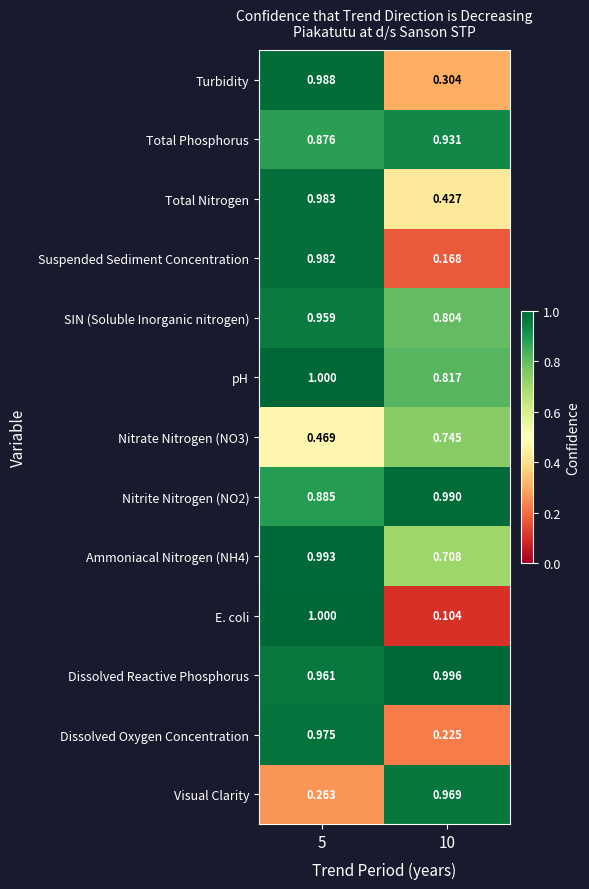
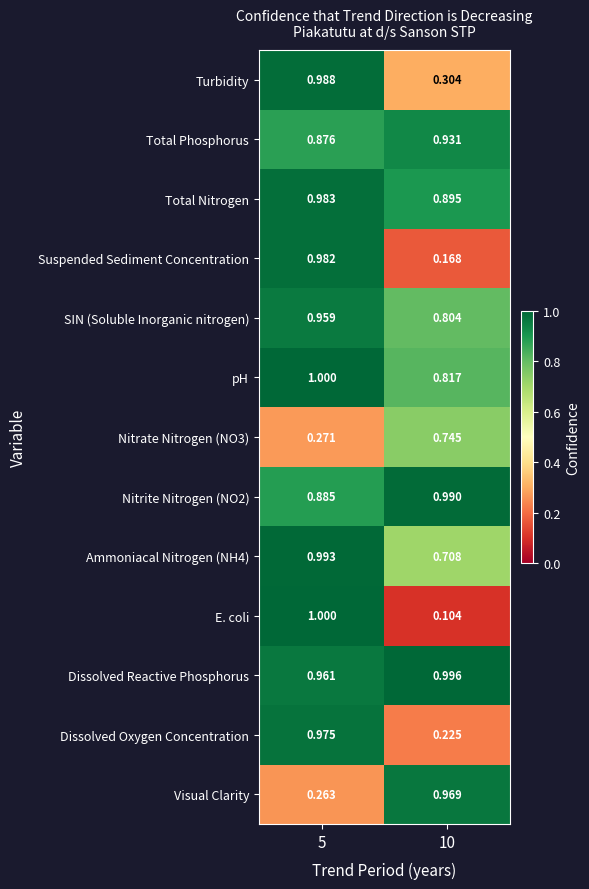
Total Nitrogen, 10: 0.427 -> 0.895
Nitrate Nitrogen (NO3), 5: 0.469 -> 0.271
